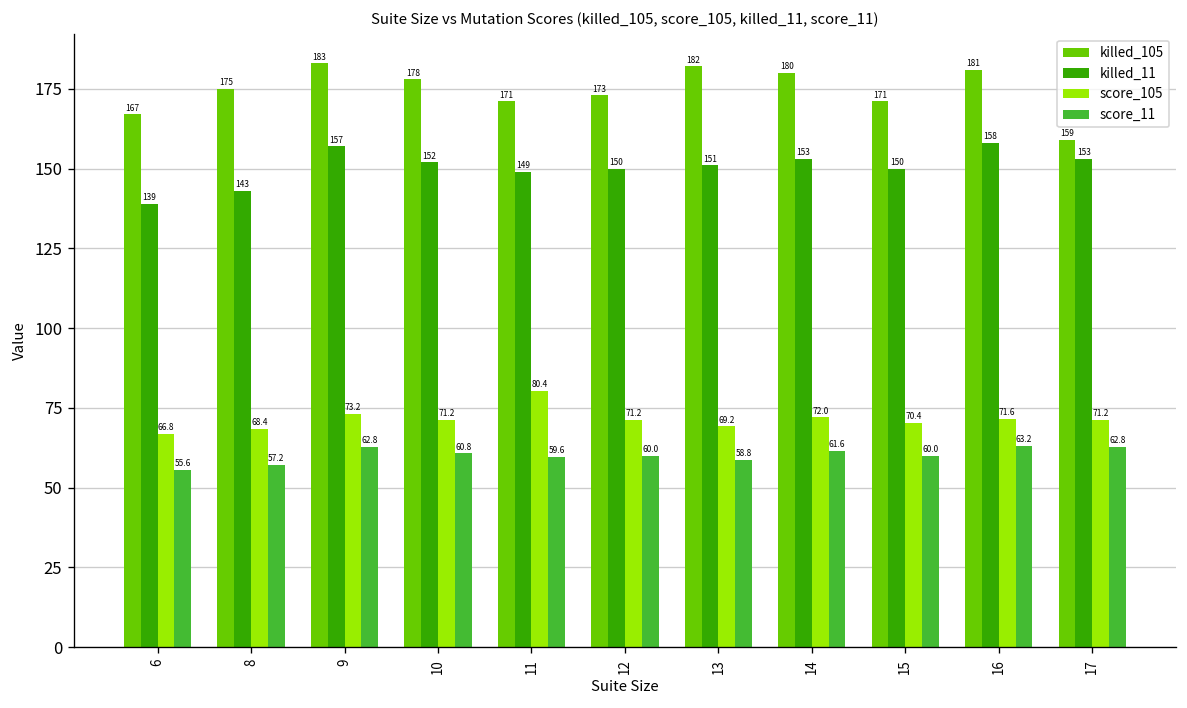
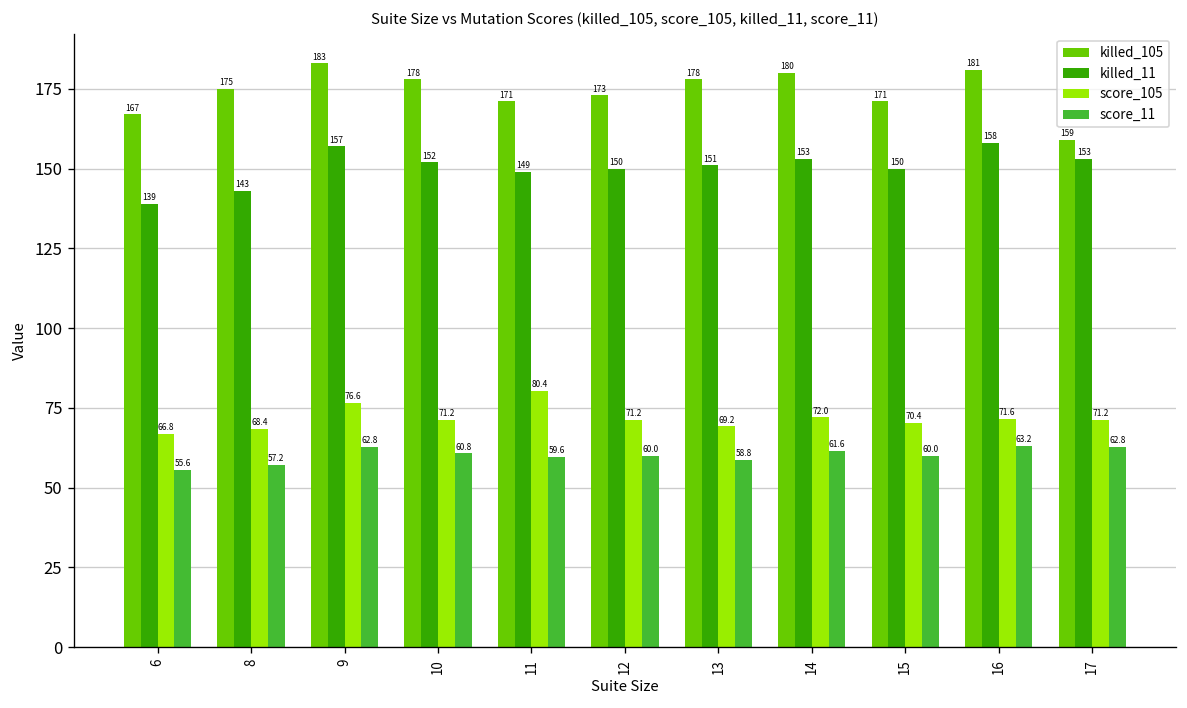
score_105, 9: 73.2 -> 76.6
killed_105, 13: 182 -> 178
